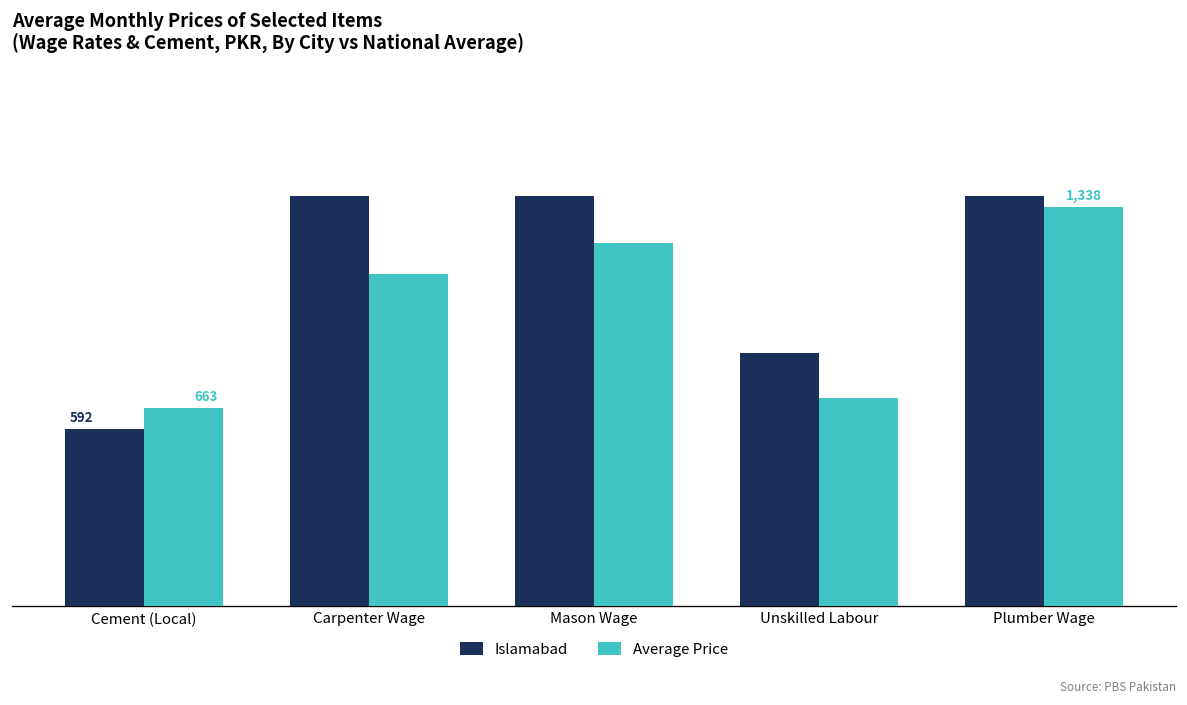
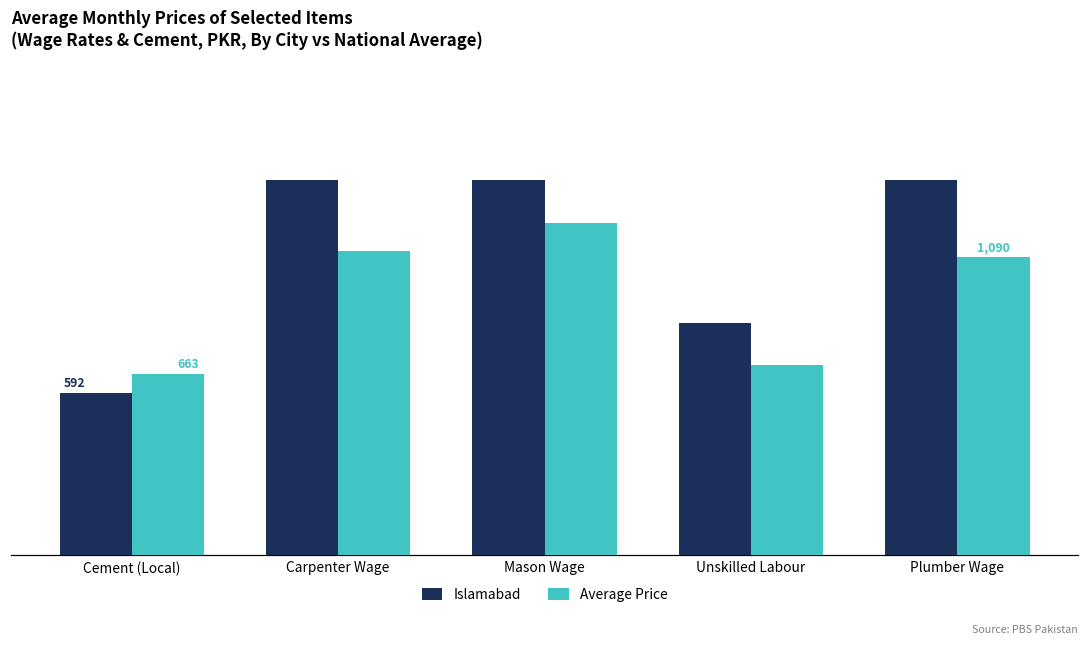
Average Price, Plumber Wage: 1,338 -> 1,090
